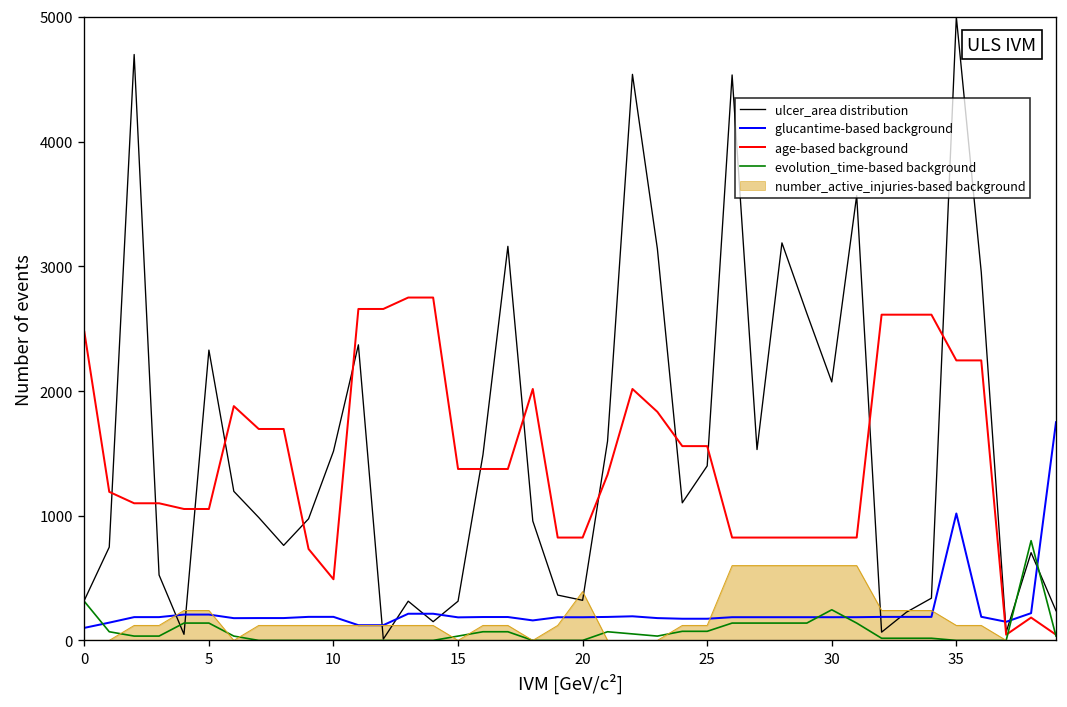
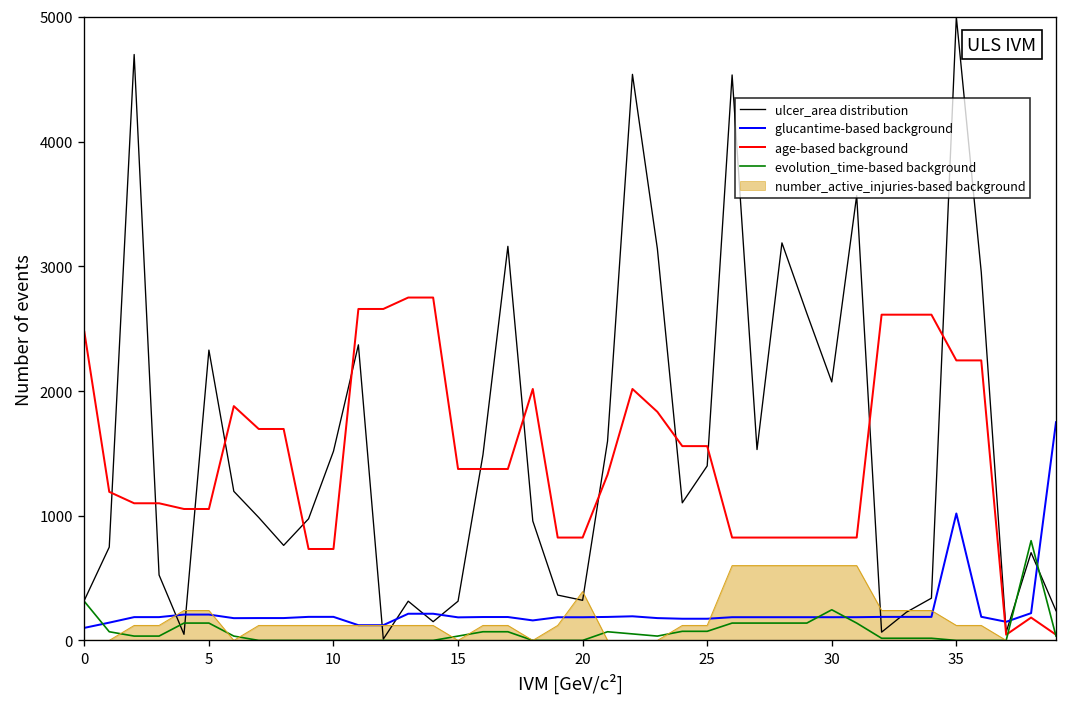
age-based background, 10: 490 -> 730
